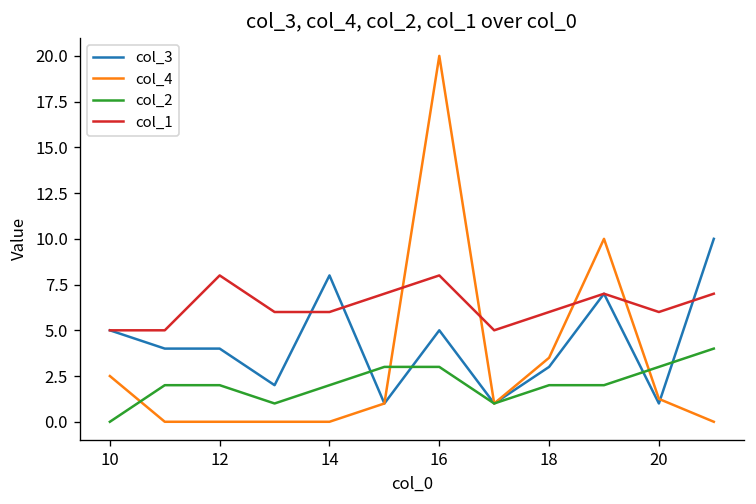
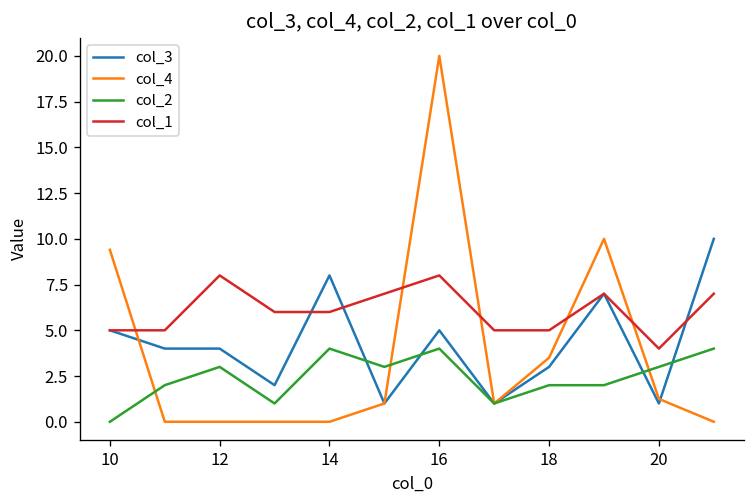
col_4, 10: 2.5 -> 9.4
col_2, 12: 2 -> 3
col_2, 14: 2 -> 4
col_2, 16: 3 -> 4
col_1, 18: 6 -> 5
col_1, 20: 6 -> 4
